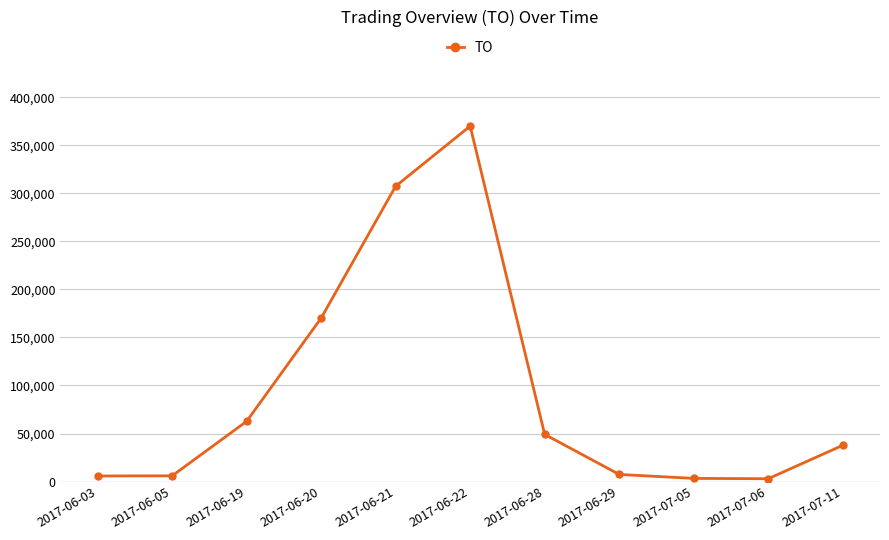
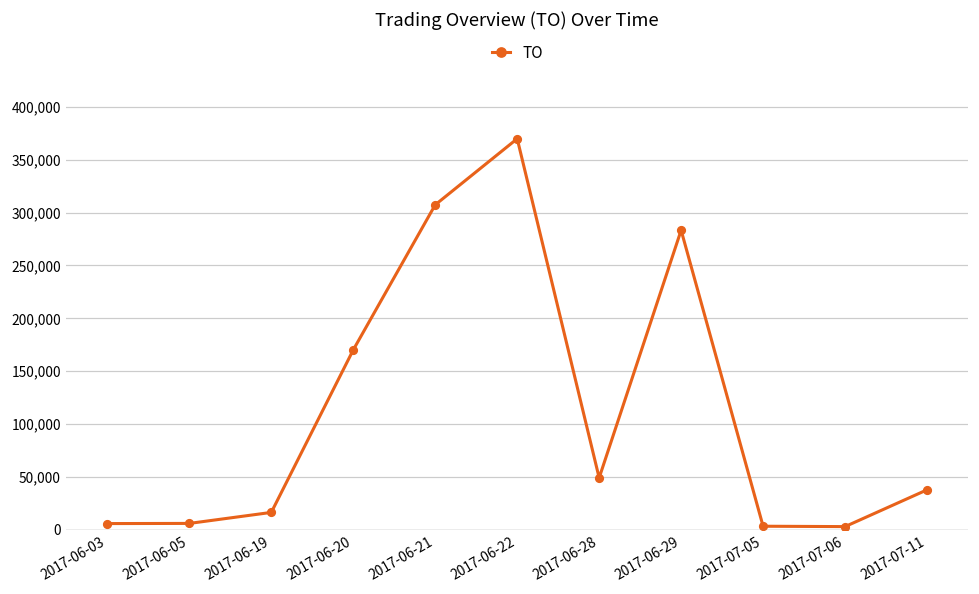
2017-06-19: 60,000 -> 20,000
2017-06-29: 10,000 -> 280,000
